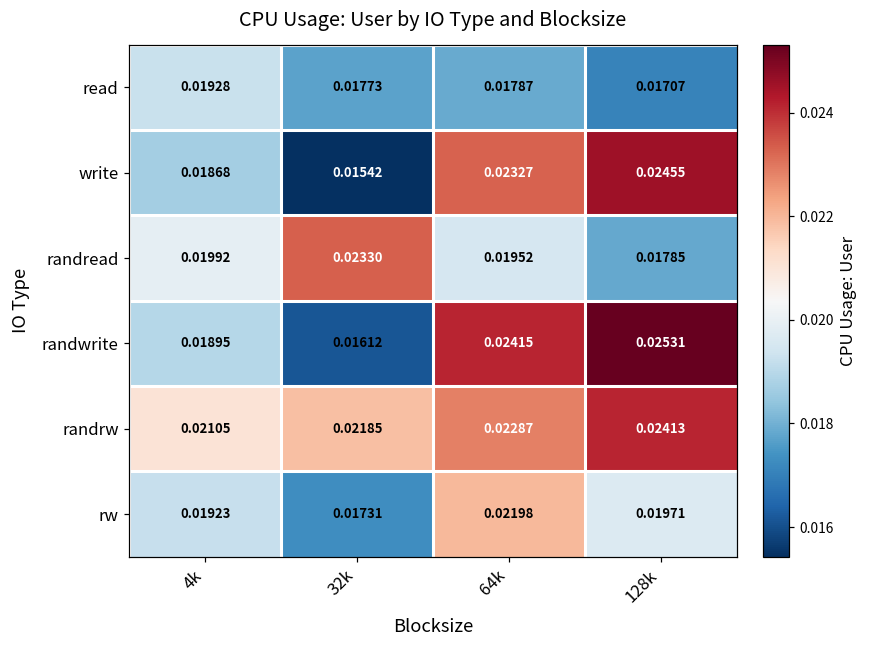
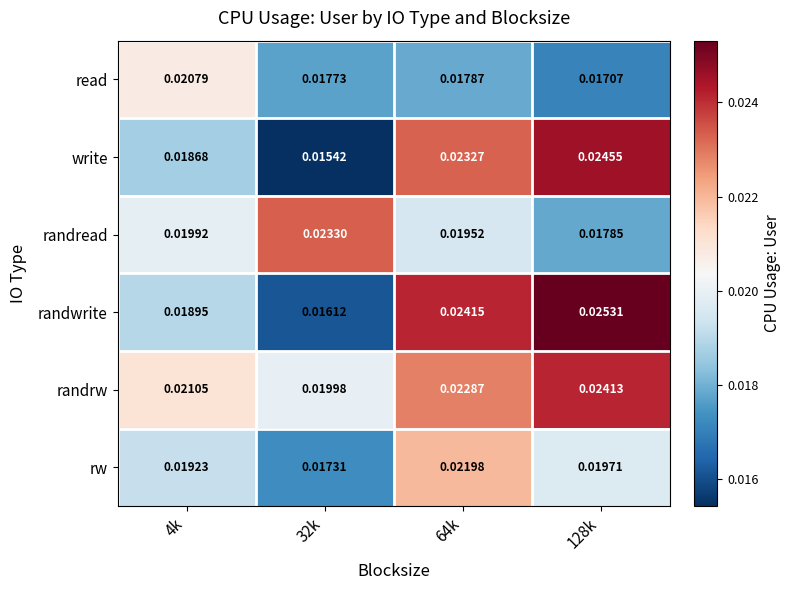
read, 4k: 0.01928 -> 0.02079
randrw, 32k: 0.02185 -> 0.01998
